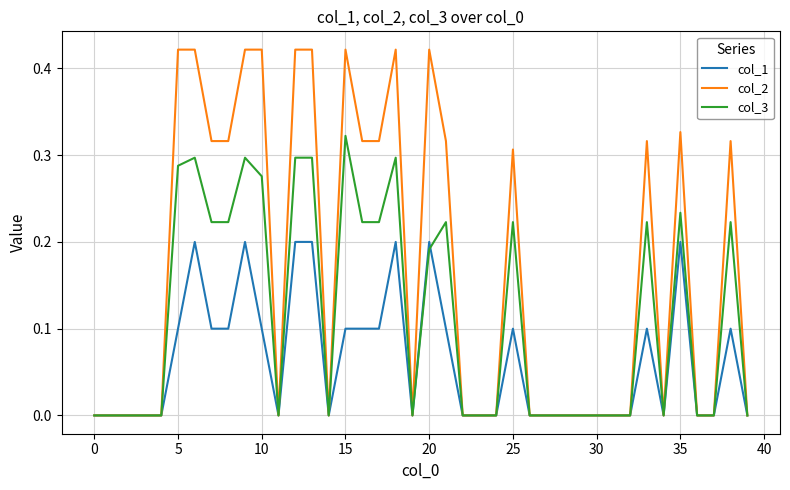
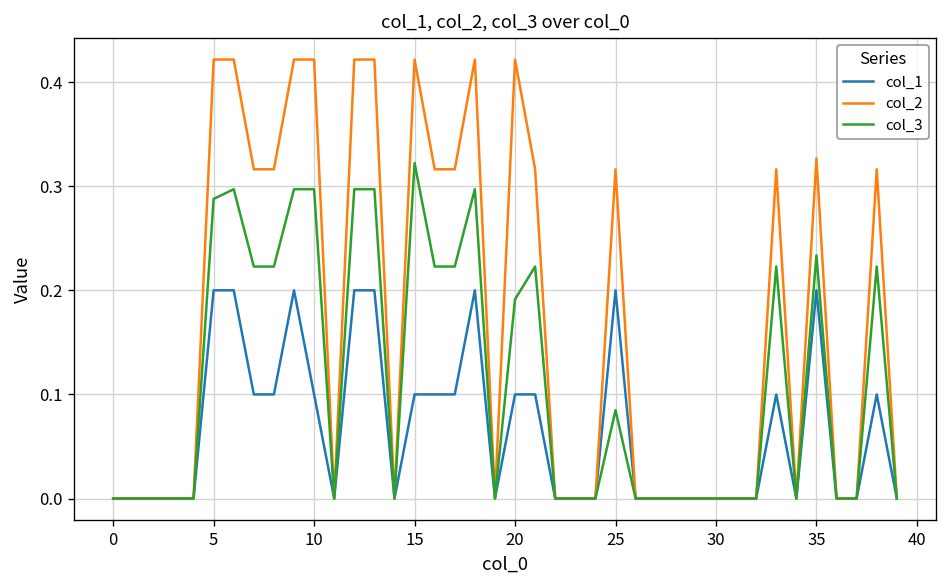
col_1, 5: 0.1 -> 0.2
col_3, 10: 0.28 -> 0.30
col_1, 20: 0.2 -> 0.1
col_1, 25: 0.1 -> 0.2
col_2, 25: 0.31 -> 0.32
col_3, 25: 0.22 -> 0.08
